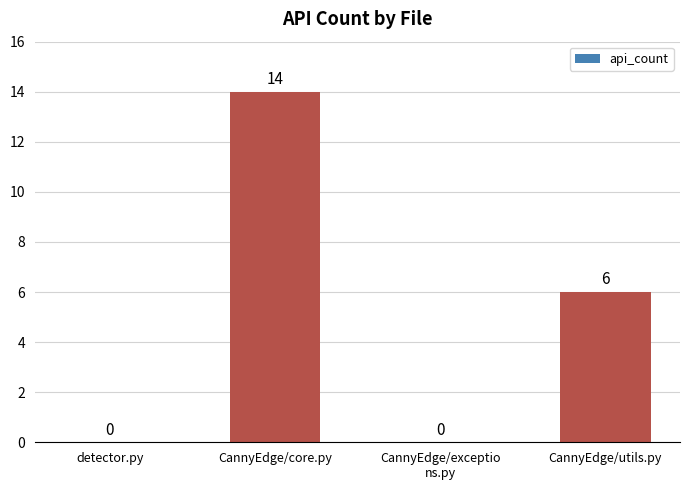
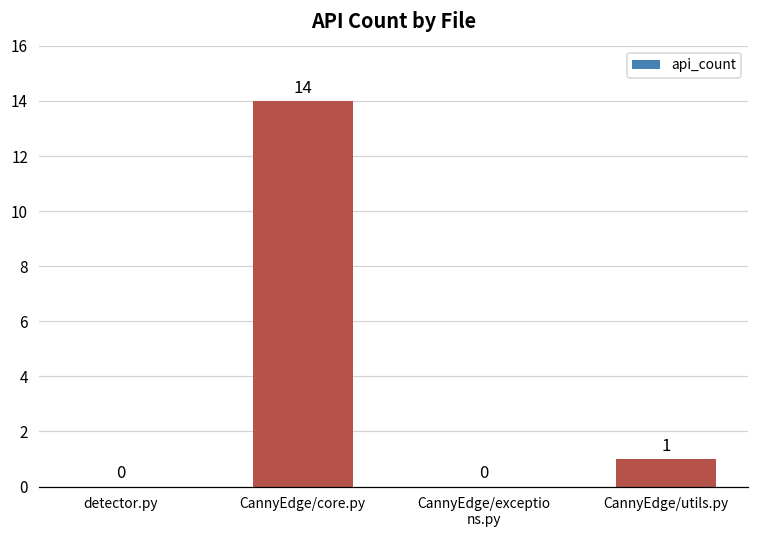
CannyEdge/utils.py: 6 -> 1
